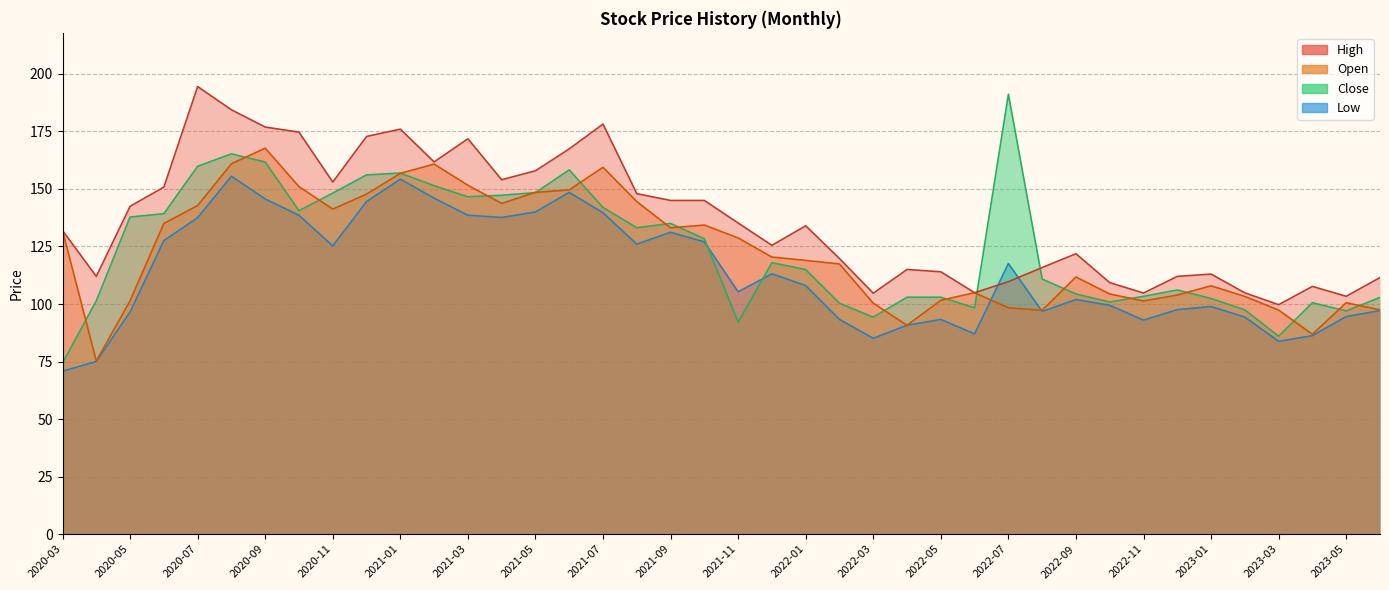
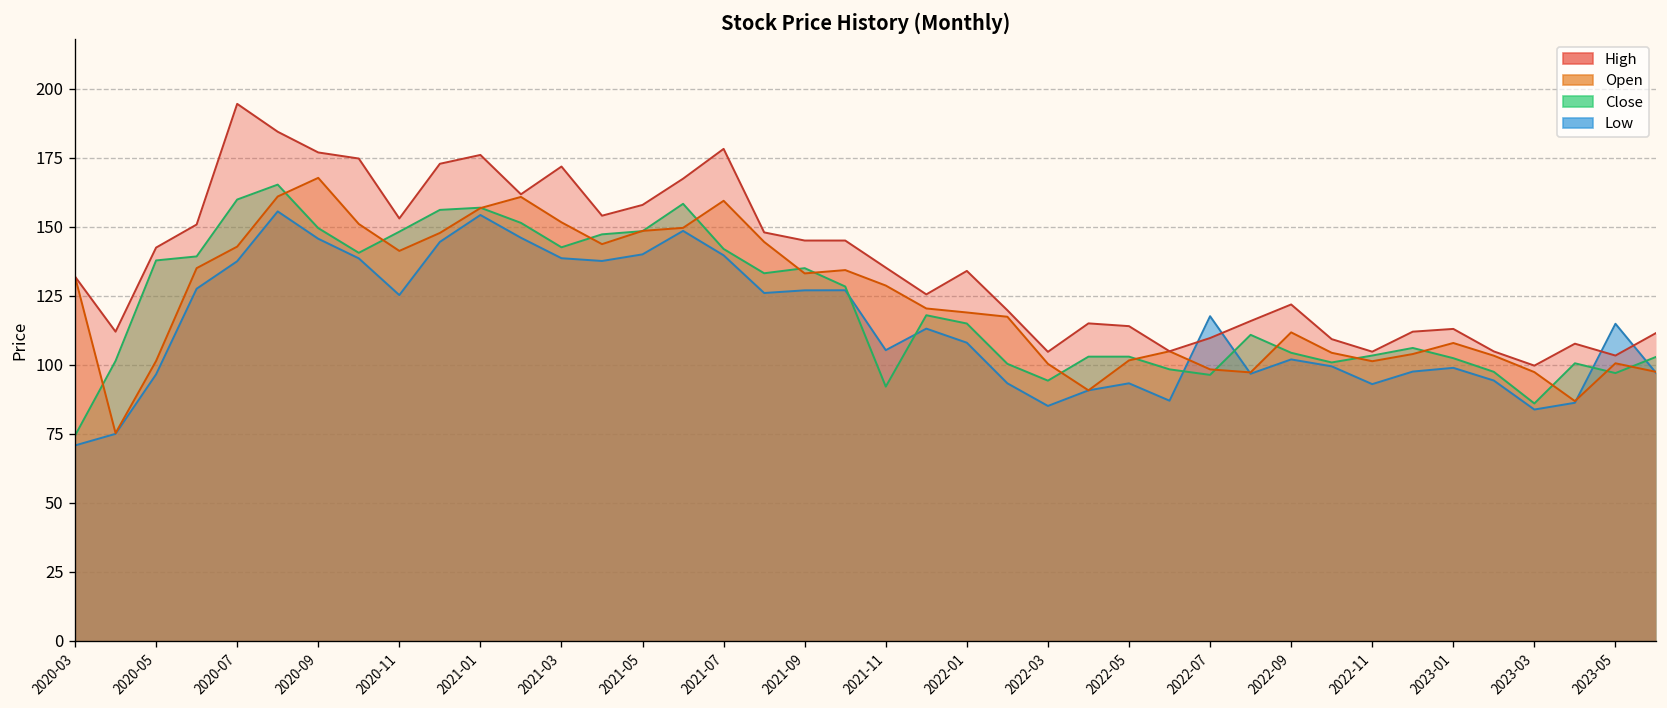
Close, 2020-09: 162 -> 150
Close, 2021-03: 147 -> 143
Low, 2021-09: 131 -> 127
Close, 2022-07: 191 -> 96
Low, 2023-05: 95 -> 115
